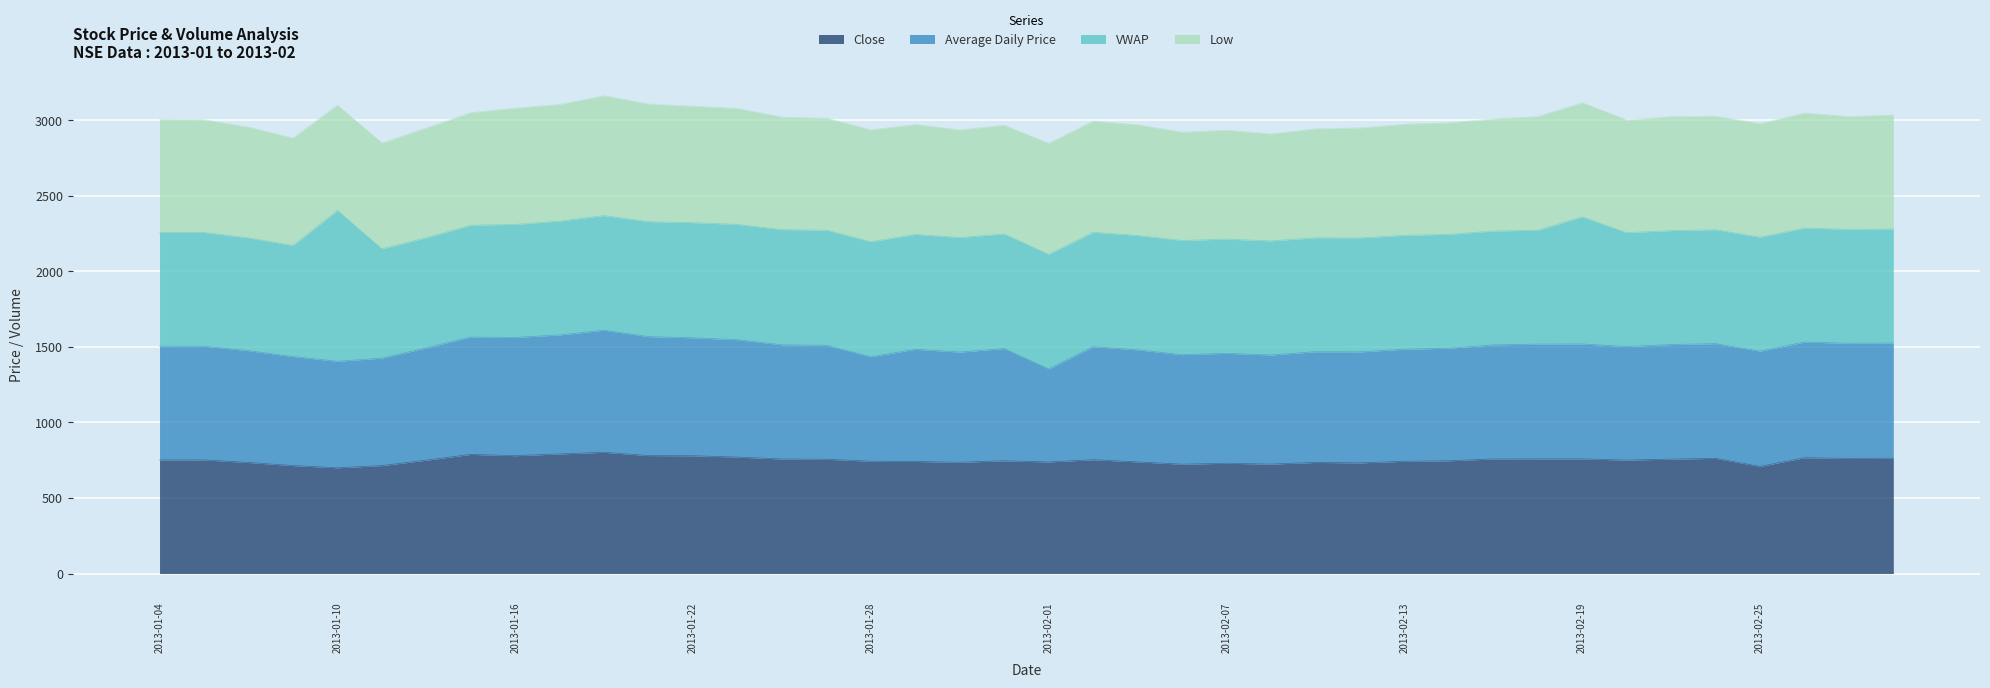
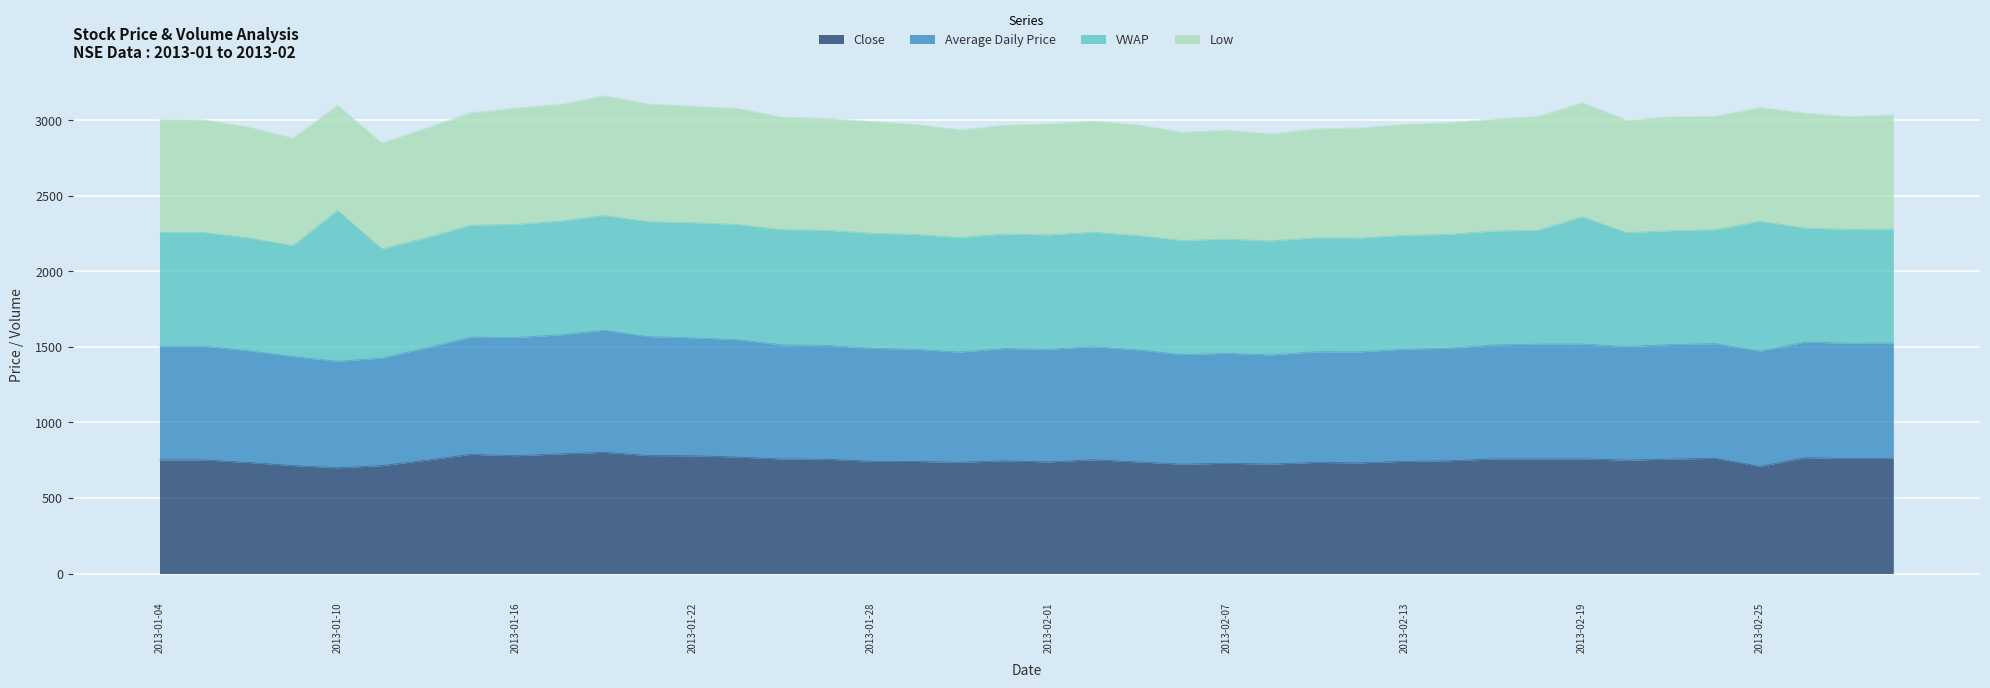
Average Daily Price, 2013-01-28: 690 -> 750
Average Daily Price, 2013-02-01: 620 -> 750
VWAP, 2013-02-25: 750 -> 860
